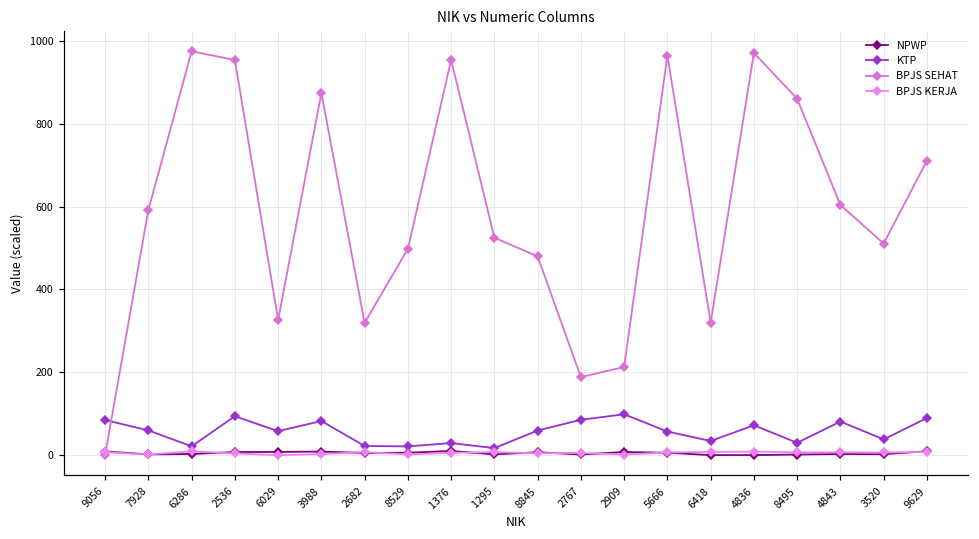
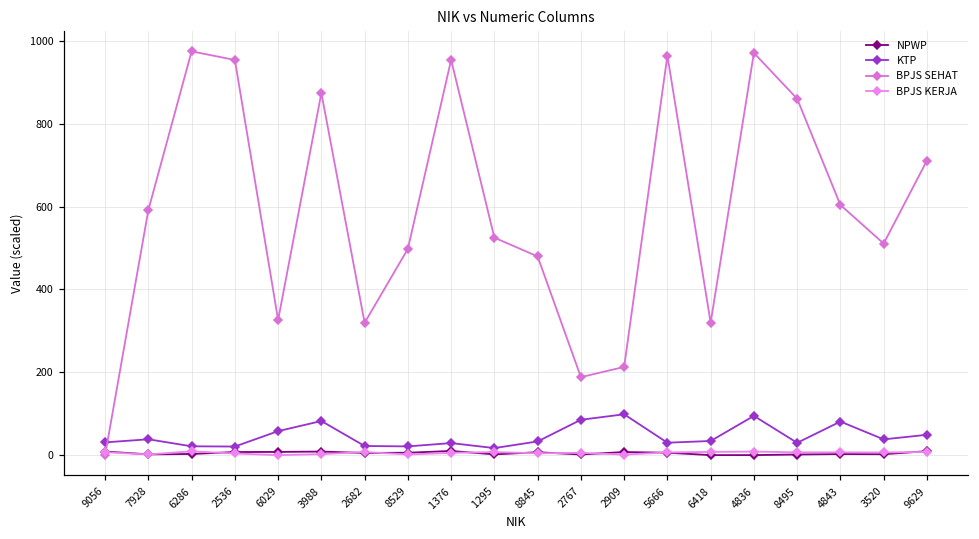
KTP, 9056: 80 -> 30
KTP, 7928: 60 -> 40
KTP, 2536: 90 -> 20
KTP, 8845: 60 -> 30
KTP, 5666: 60 -> 30
KTP, 4836: 70 -> 90
KTP, 9629: 90 -> 50
